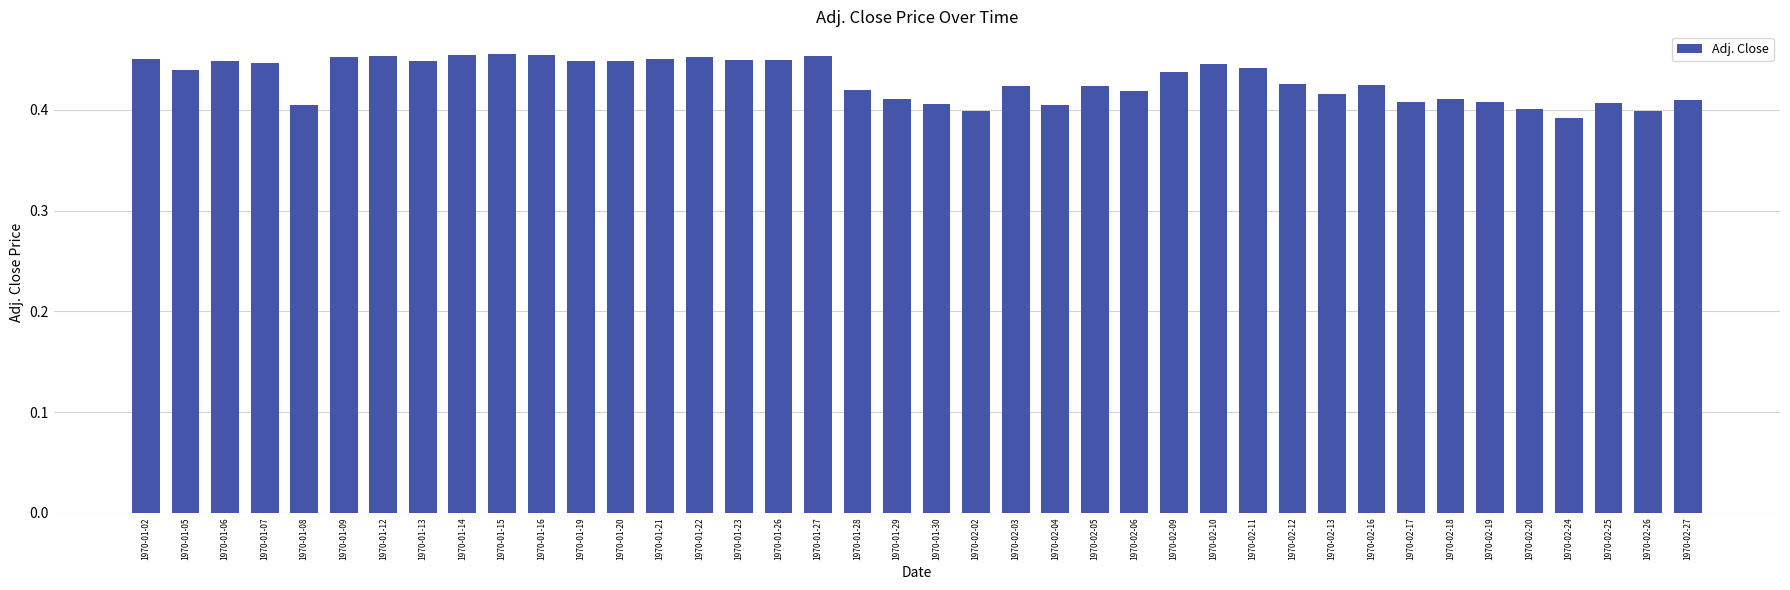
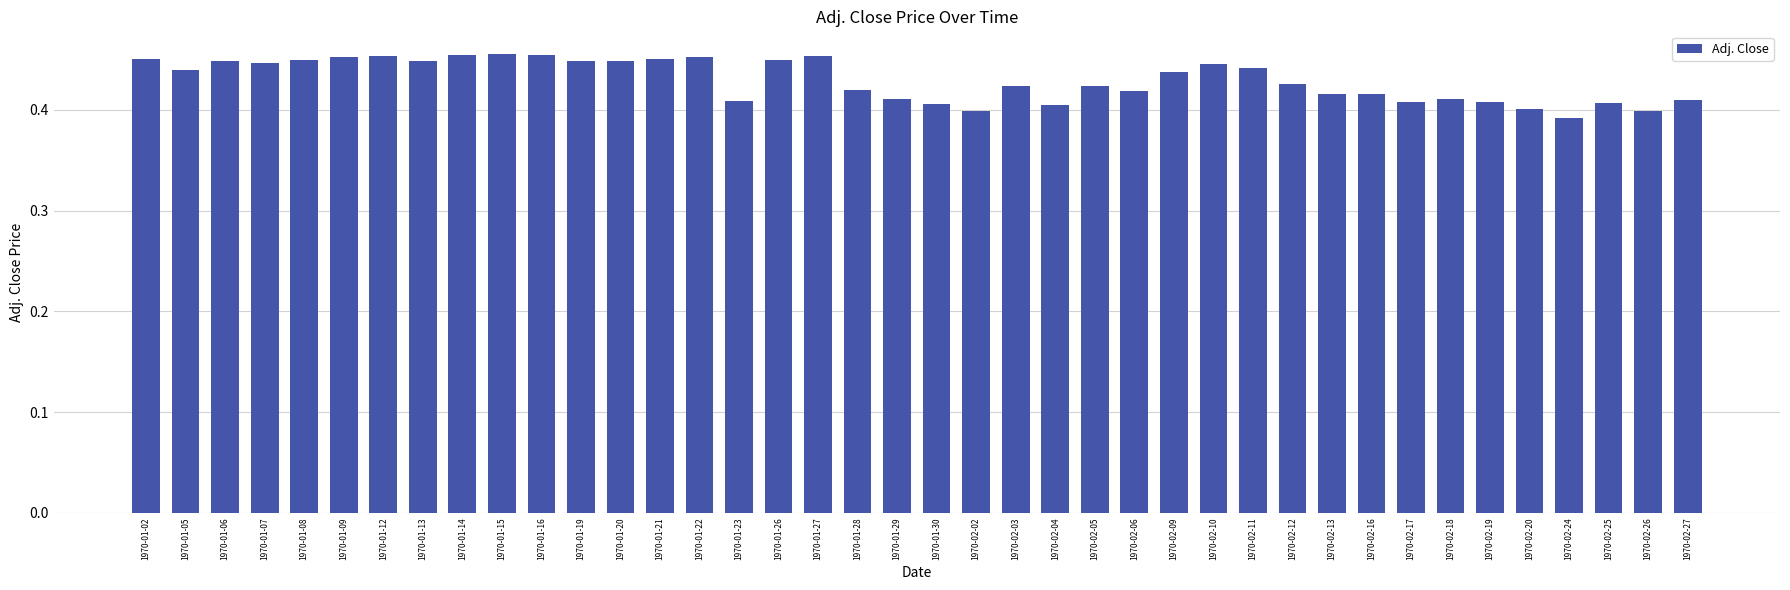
1970-01-08: 0.405 -> 0.449
1970-01-23: 0.449 -> 0.408
1970-02-16: 0.425 -> 0.416
